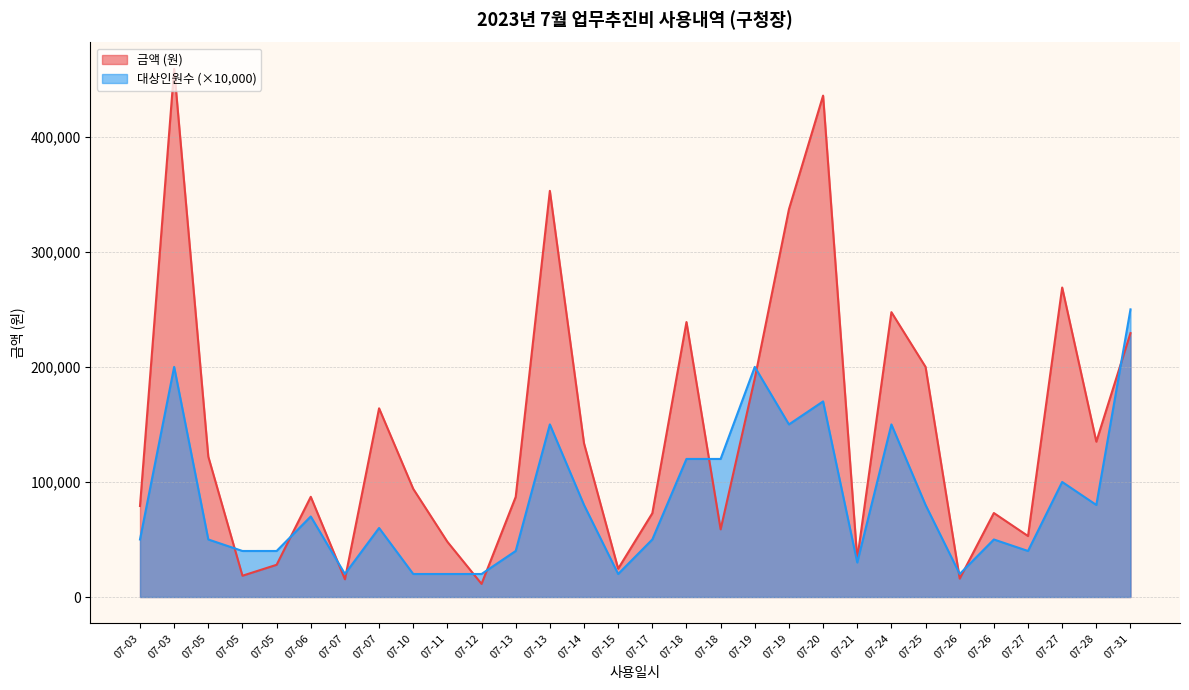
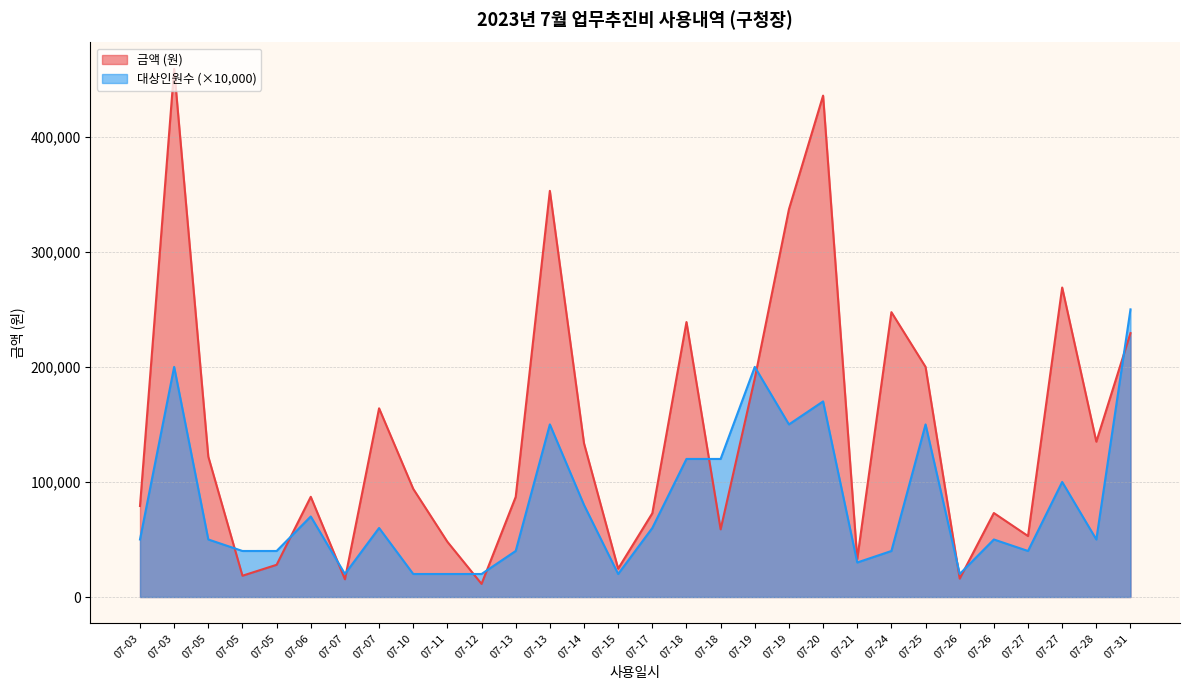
대상인원수 (×10,000), 07-17: 50,000 -> 60,000
대상인원수 (×10,000), 07-24: 150,000 -> 40,000
대상인원수 (×10,000), 07-25: 80,000 -> 150,000
대상인원수 (×10,000), 07-28: 80,000 -> 50,000
